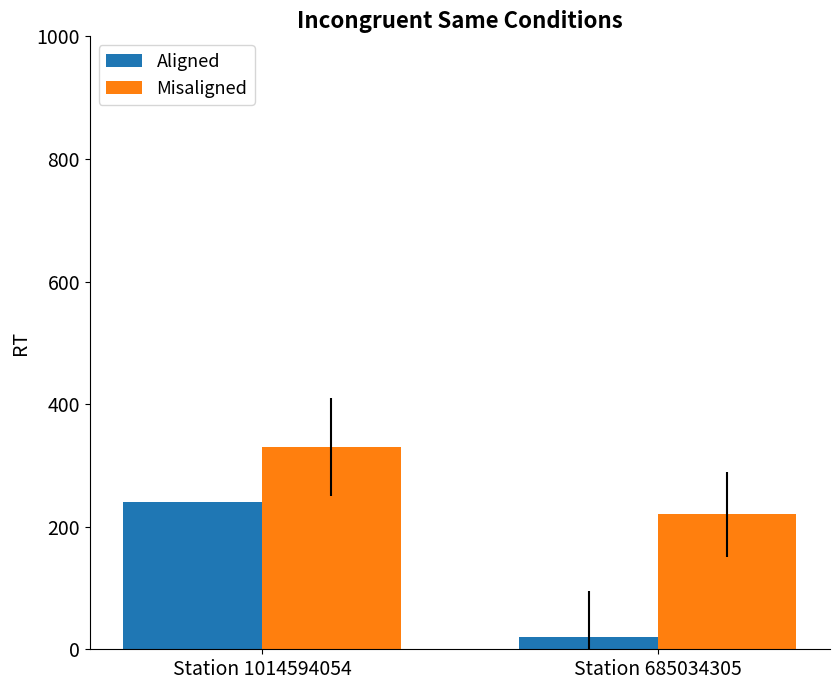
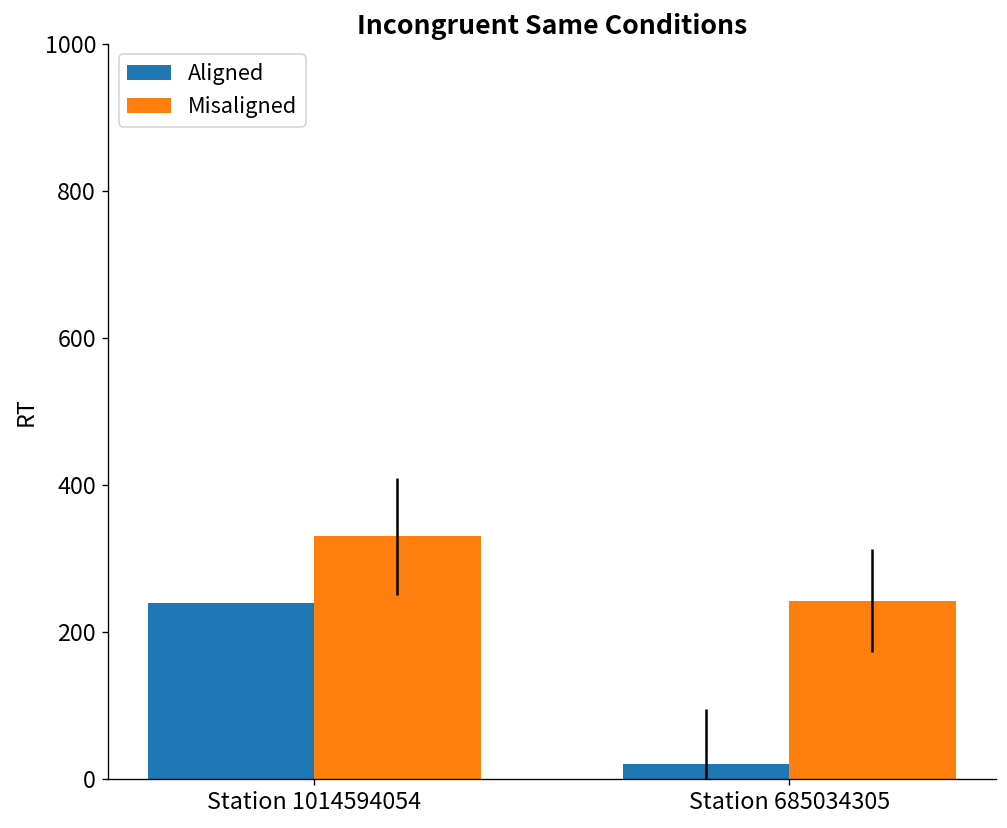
Misaligned, Station 685034305: 220 -> 240
